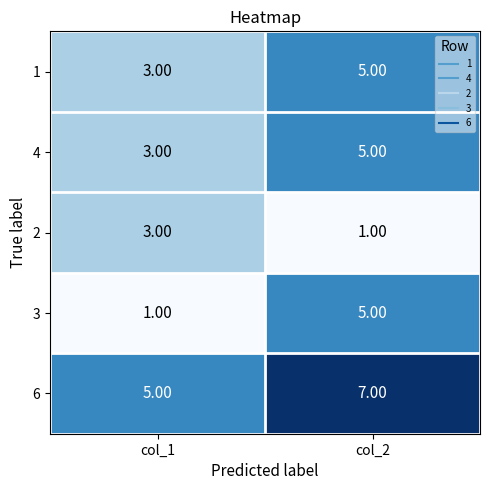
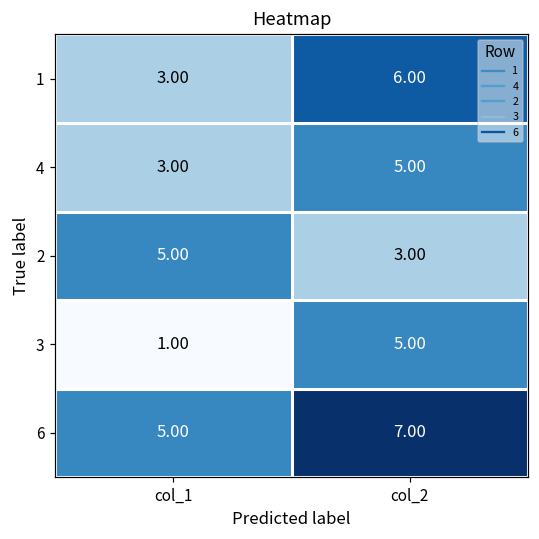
1, col_2: 5.00 -> 6.00
2, col_1: 3.00 -> 5.00
2, col_2: 1.00 -> 3.00
